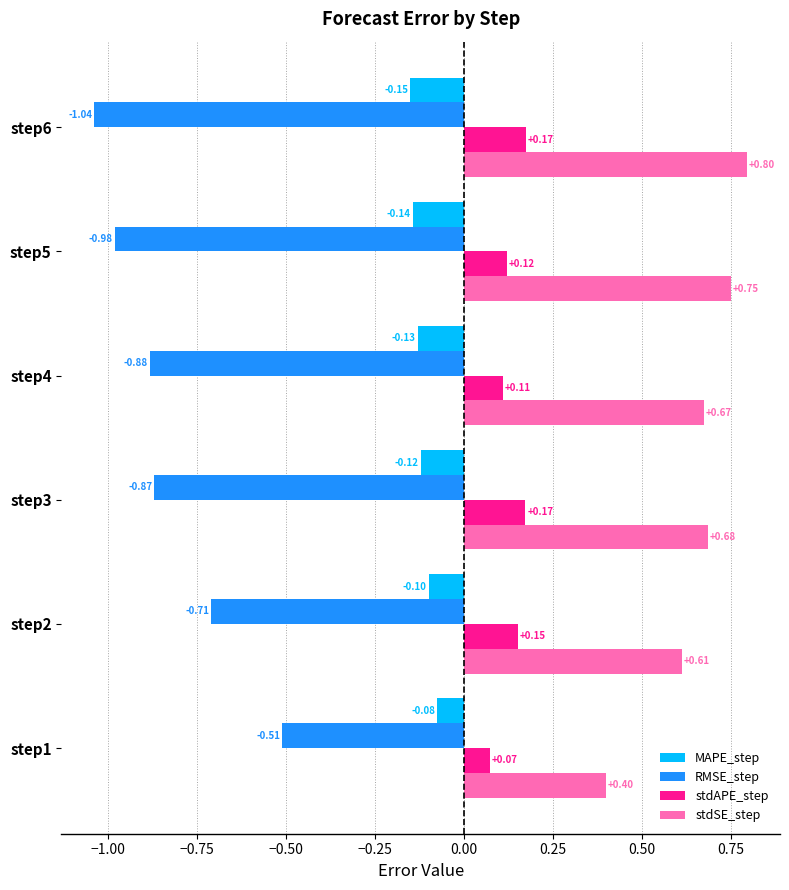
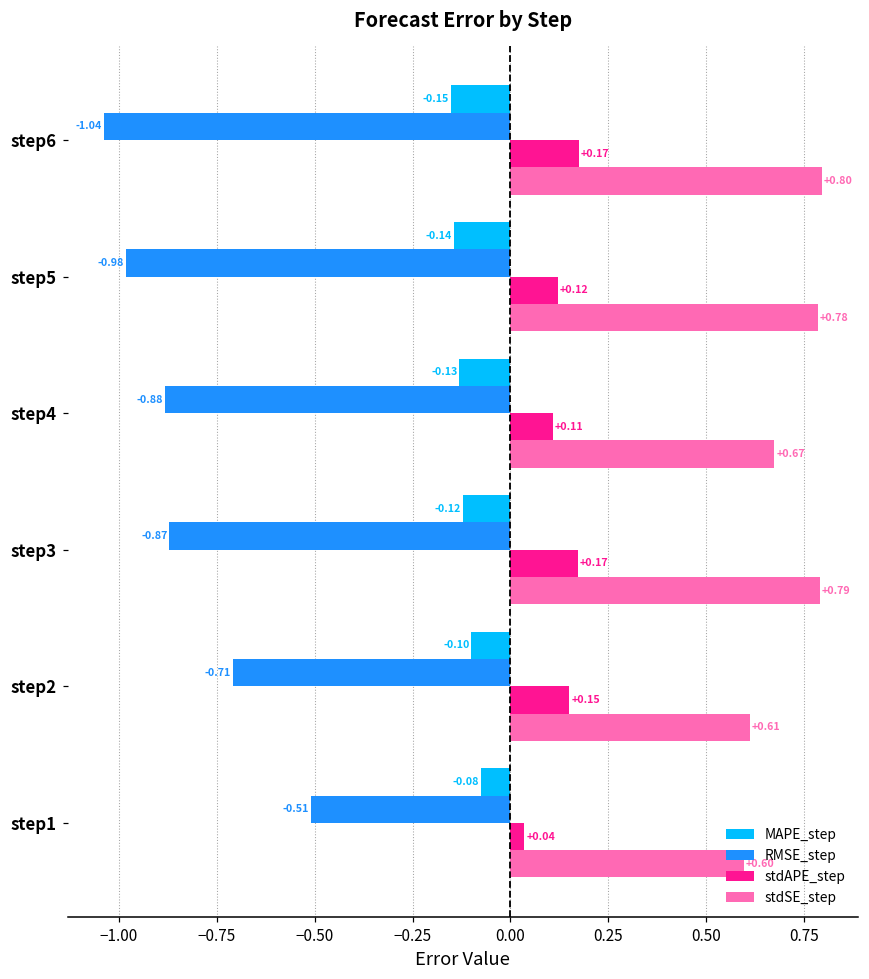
stdSE_step, step5: +0.75 -> +0.78
stdSE_step, step3: +0.68 -> +0.79
stdAPE_step, step1: +0.07 -> +0.04
stdSE_step, step1: +0.40 -> +0.60
